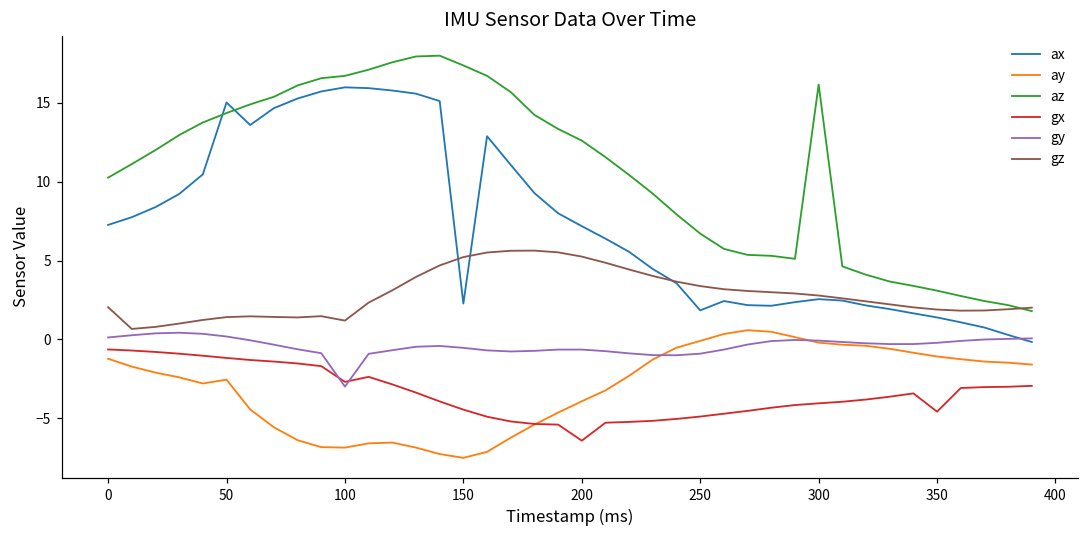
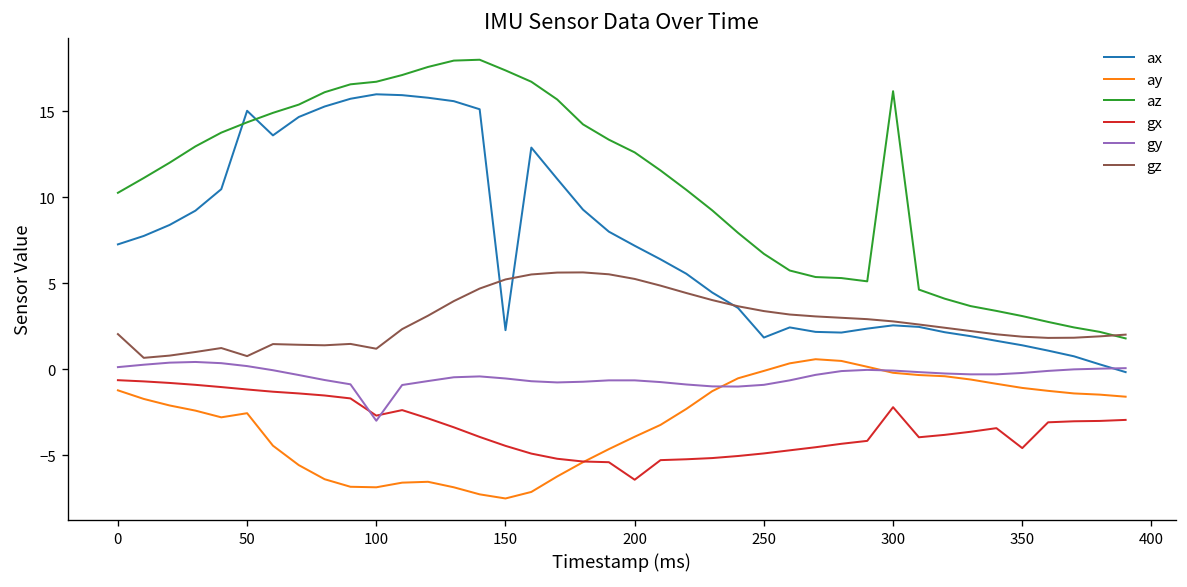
gz, 50: 1.4 -> 0.8
gx, 300: -4.1 -> -2.2
